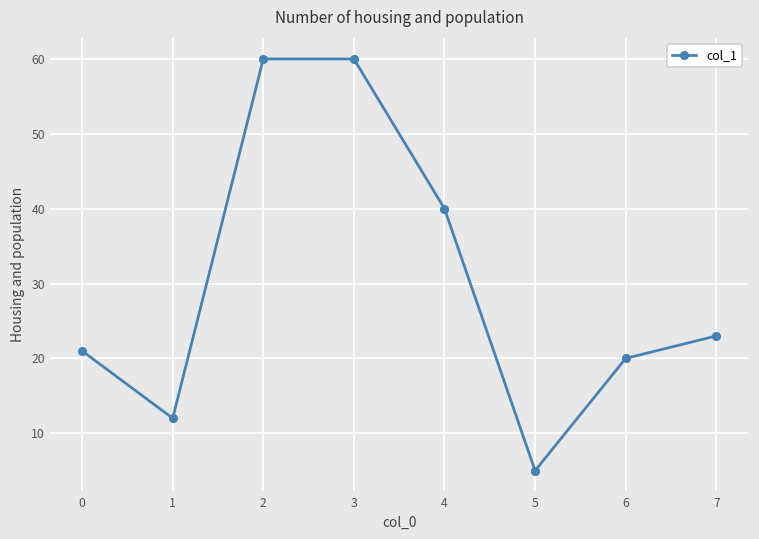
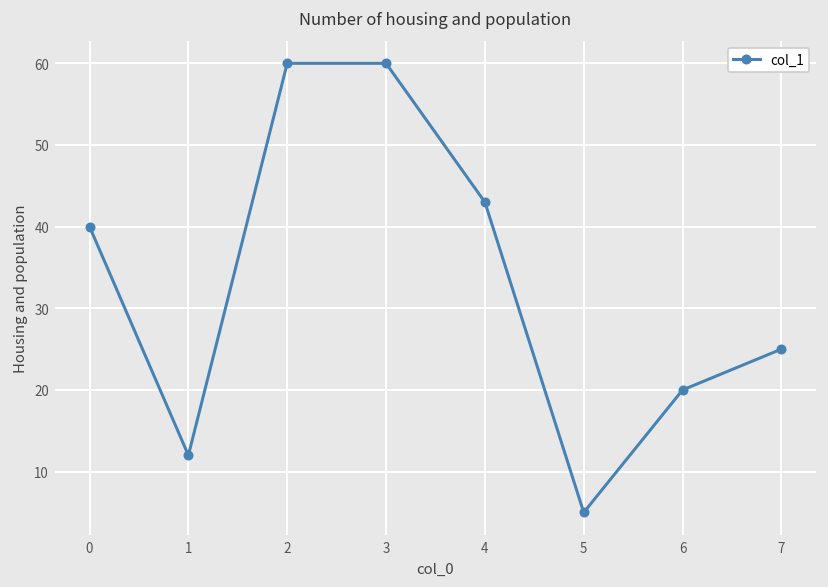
0: 21 -> 40
4: 40 -> 43
7: 23 -> 25
